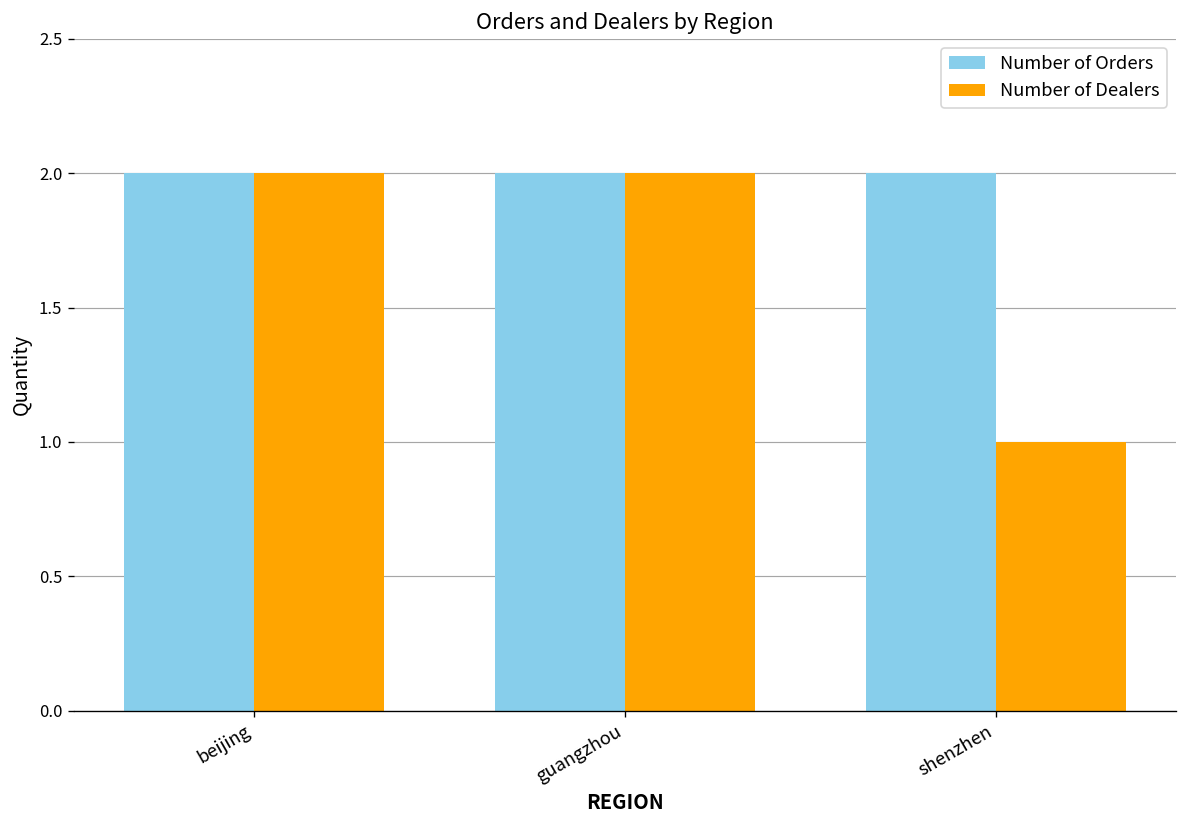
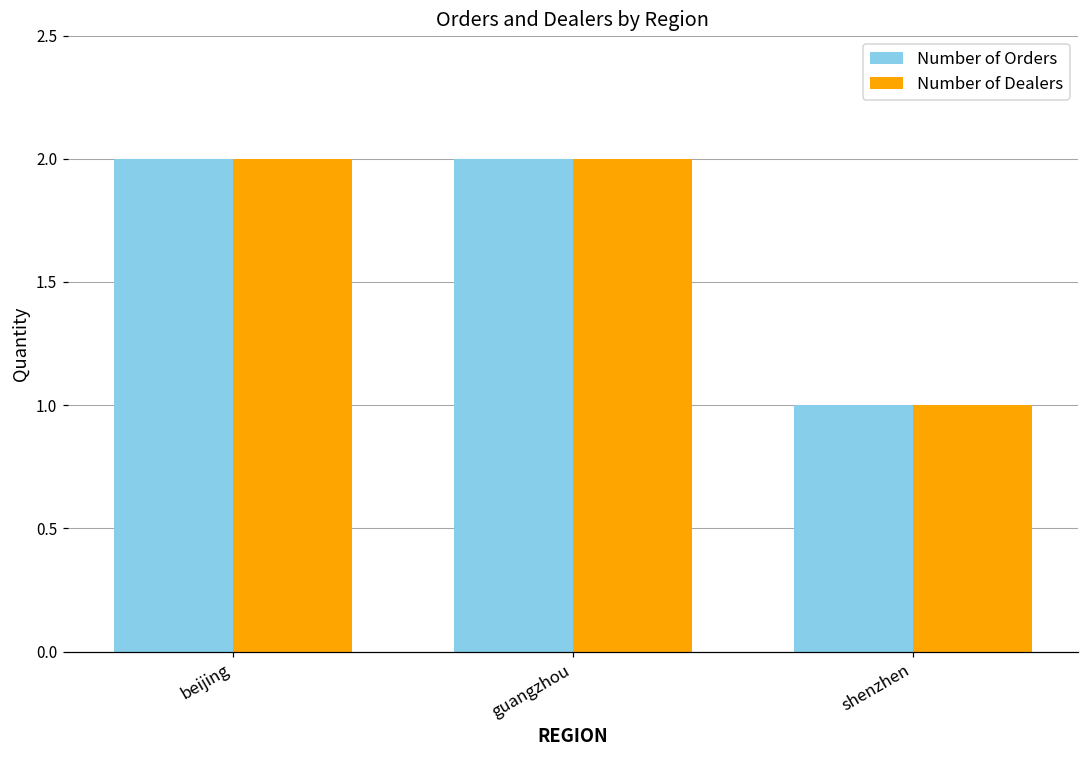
Number of Orders, shenzhen: 2 -> 1
